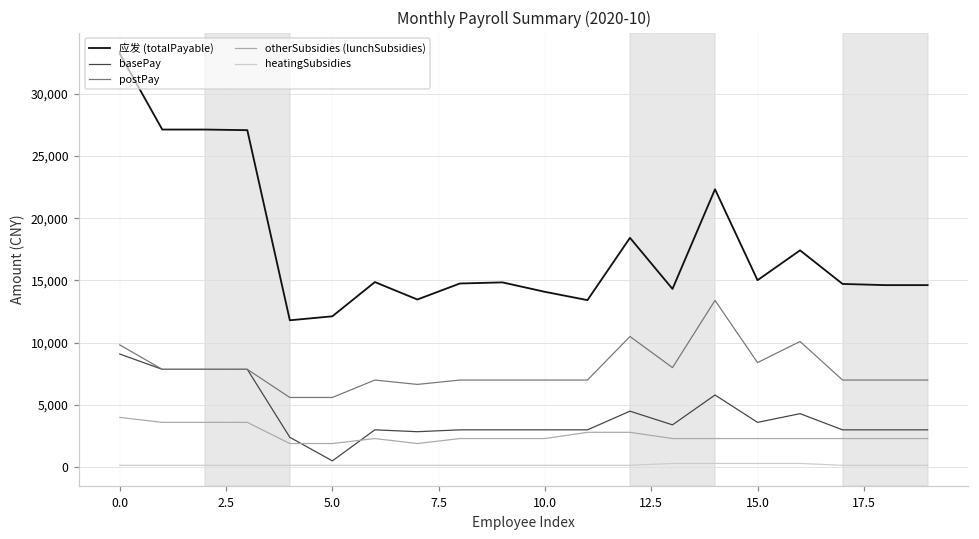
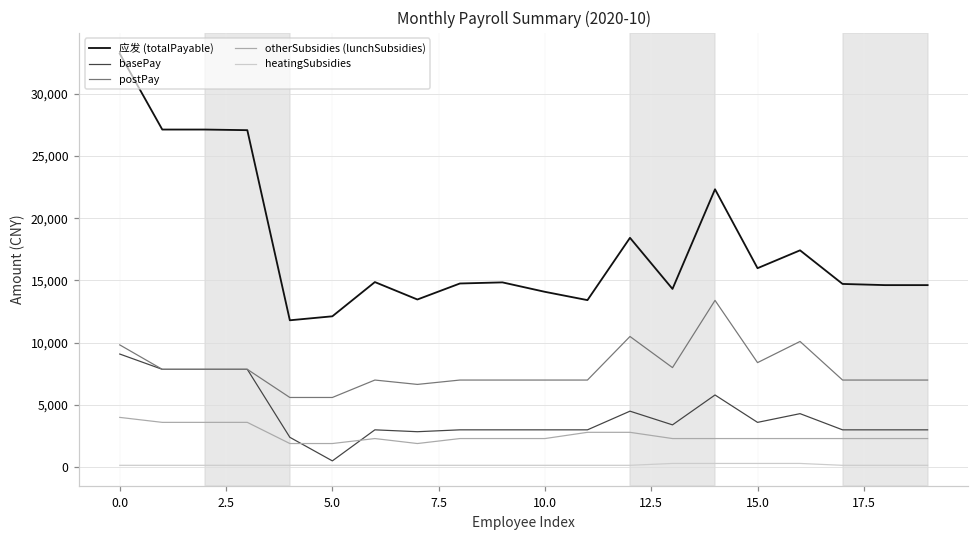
应发 (totalPayable), 15.0: 15,000 -> 16,000
